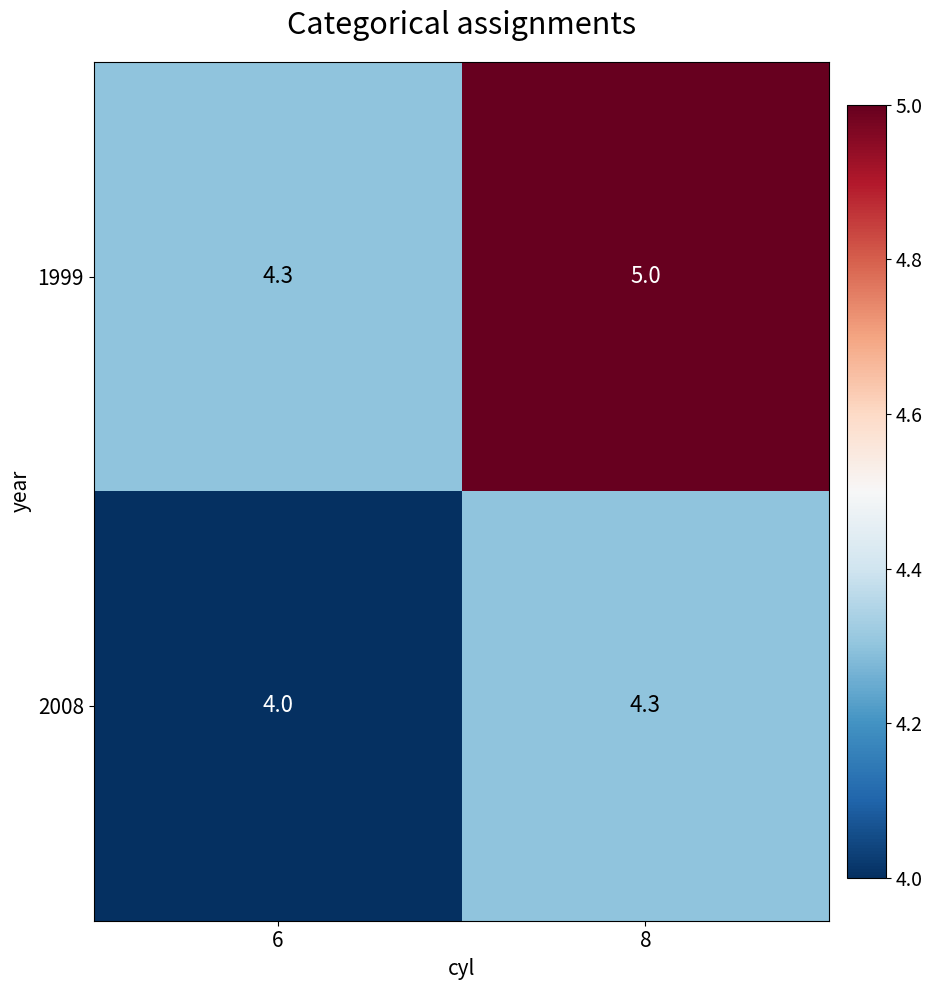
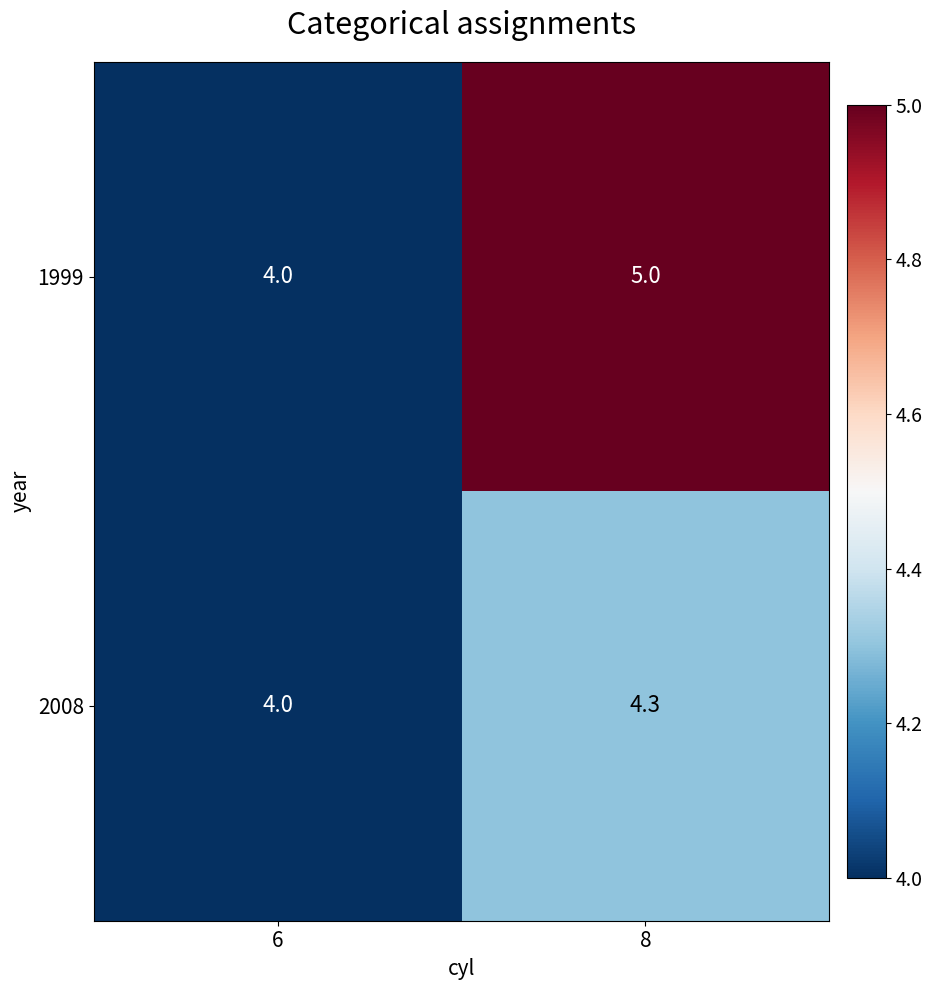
1999, 6: 4.3 -> 4.0
